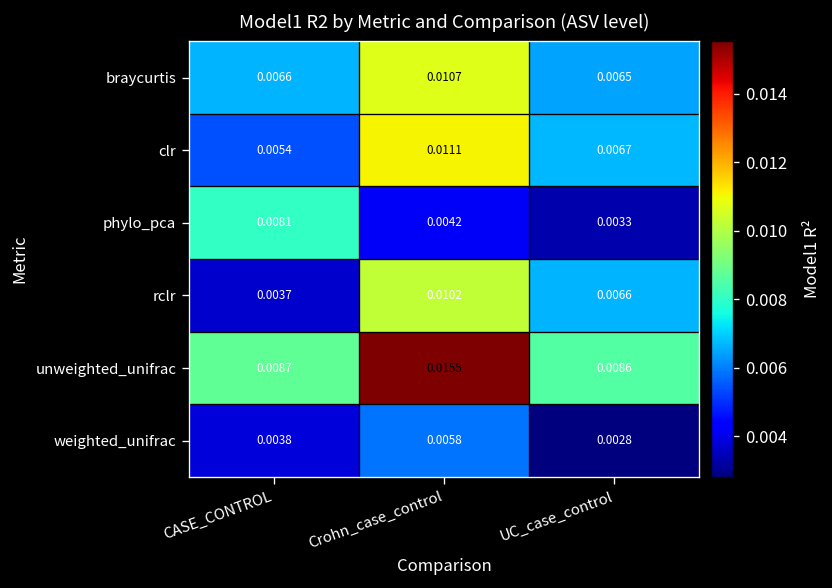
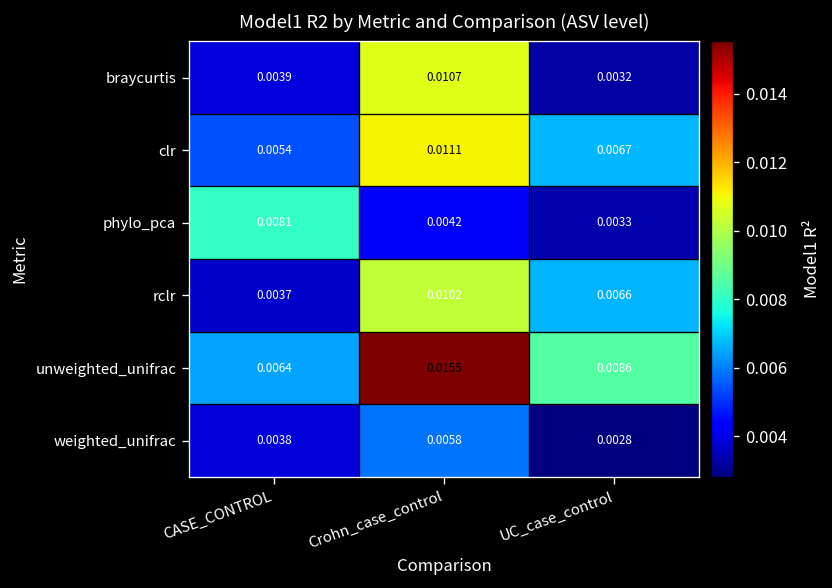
braycurtis, CASE_CONTROL: 0.0066 -> 0.0039
braycurtis, UC_case_control: 0.0065 -> 0.0032
unweighted_unifrac, CASE_CONTROL: 0.0087 -> 0.0064
